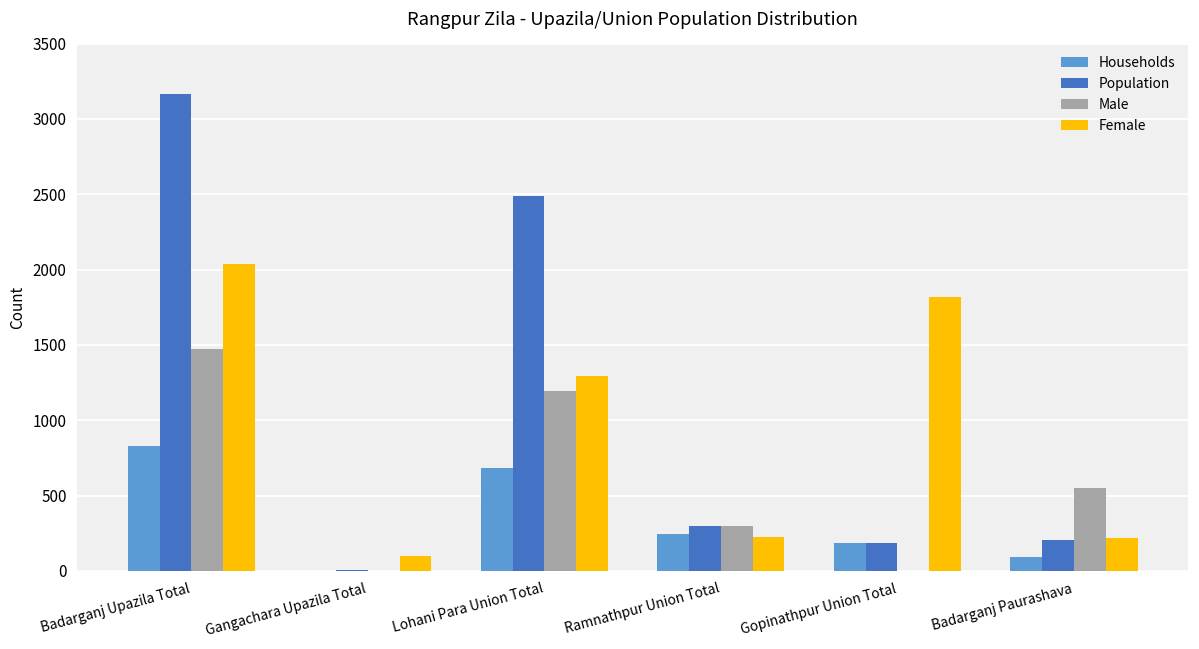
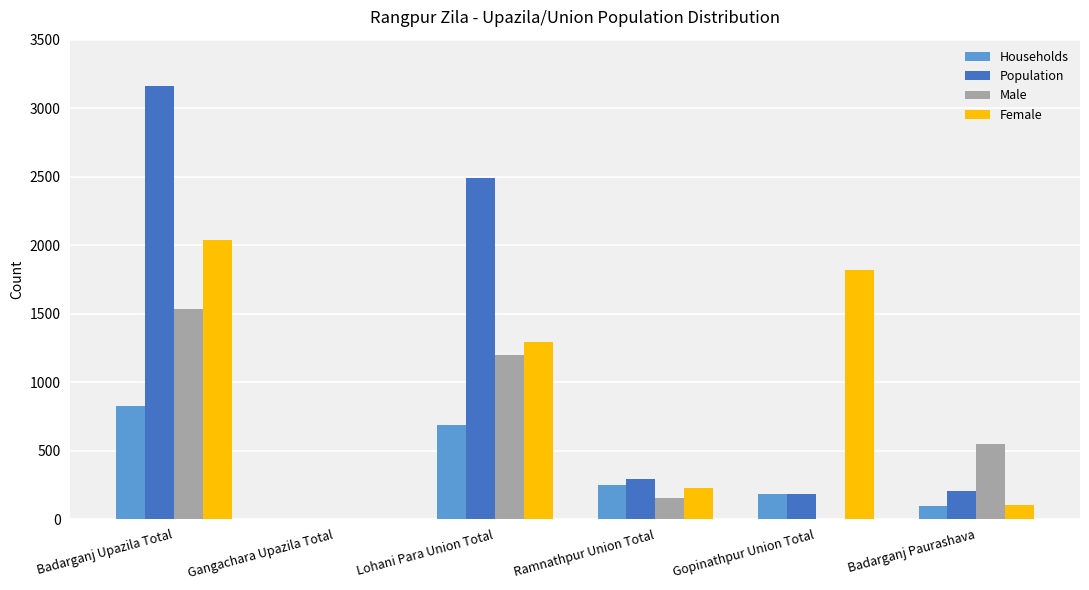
Male, Badarganj Upazila Total: 1470 -> 1540
Female, Gangachara Upazila Total: 100 -> 0
Male, Ramnathpur Union Total: 300 -> 150
Female, Badarganj Paurashava: 220 -> 100
